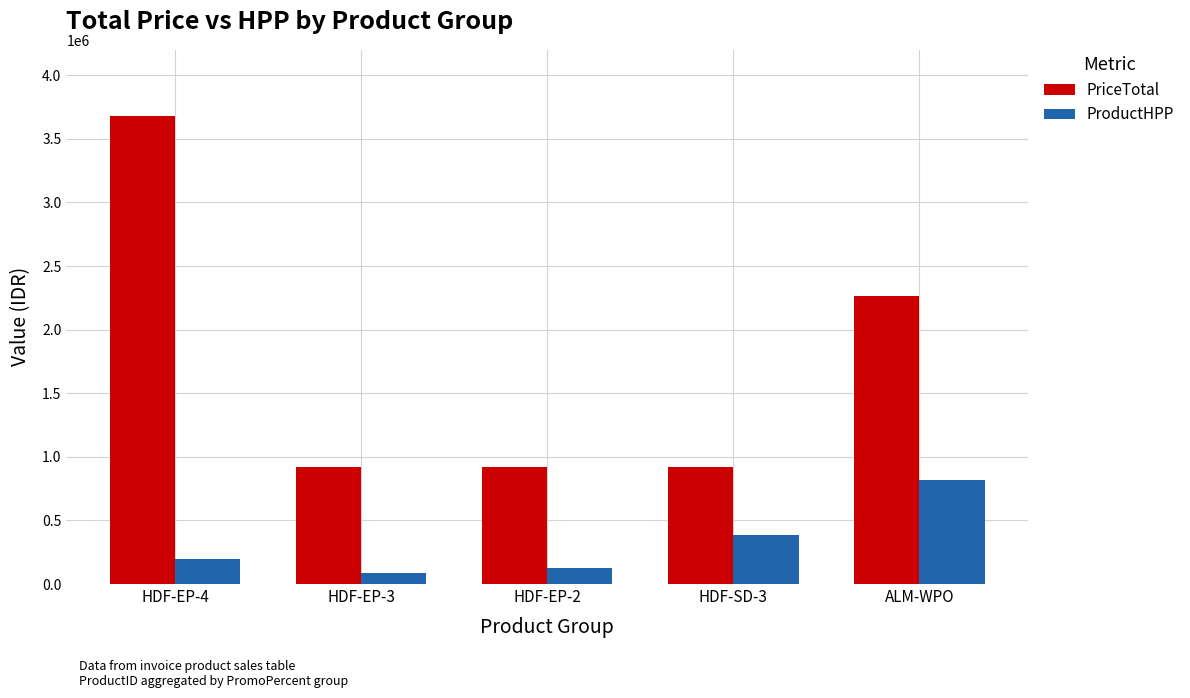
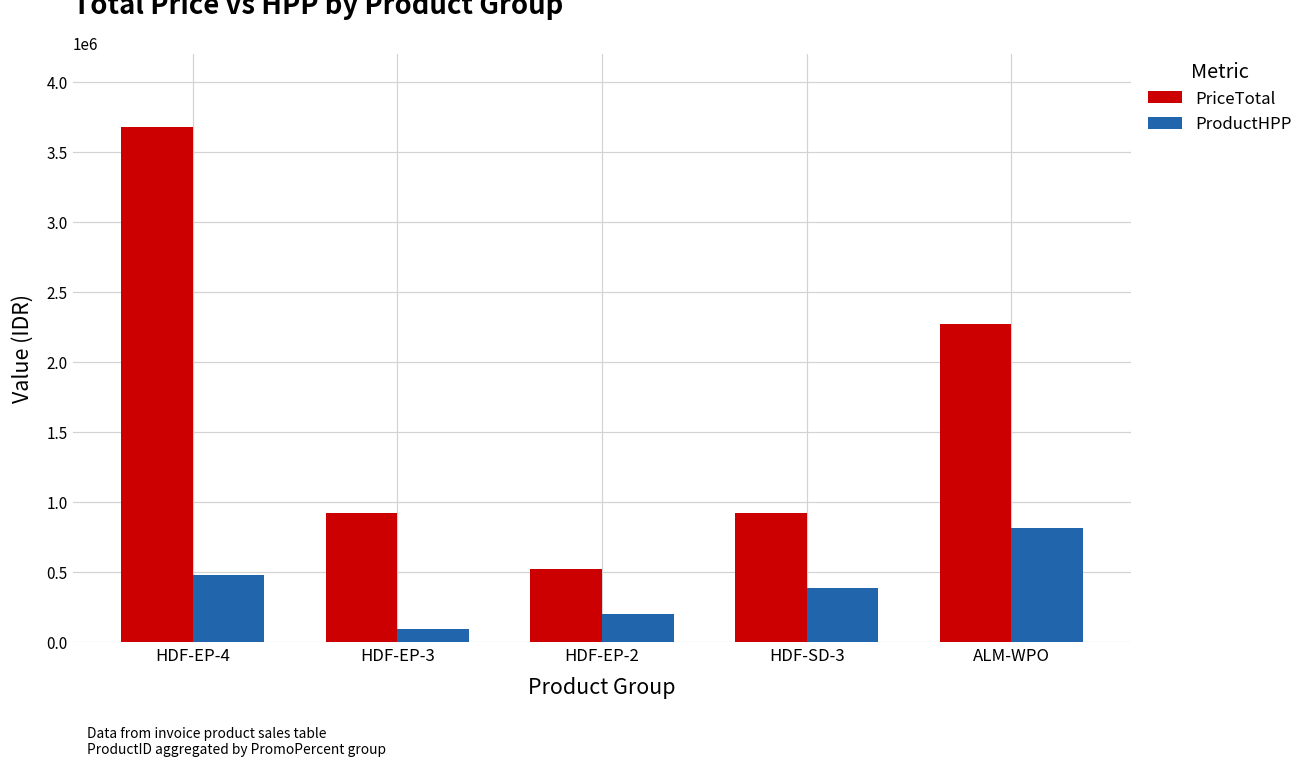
ProductHPP, HDF-EP-4: 200000 -> 470000
PriceTotal, HDF-EP-2: 920000 -> 520000
ProductHPP, HDF-EP-2: 130000 -> 200000
